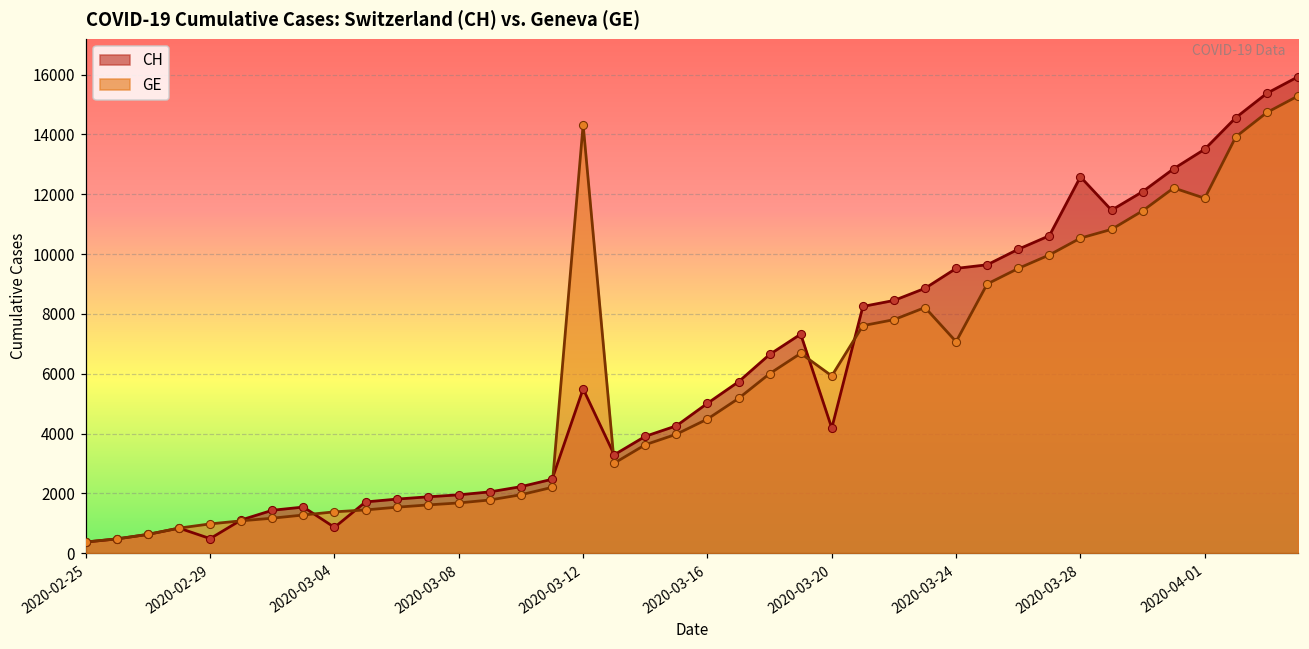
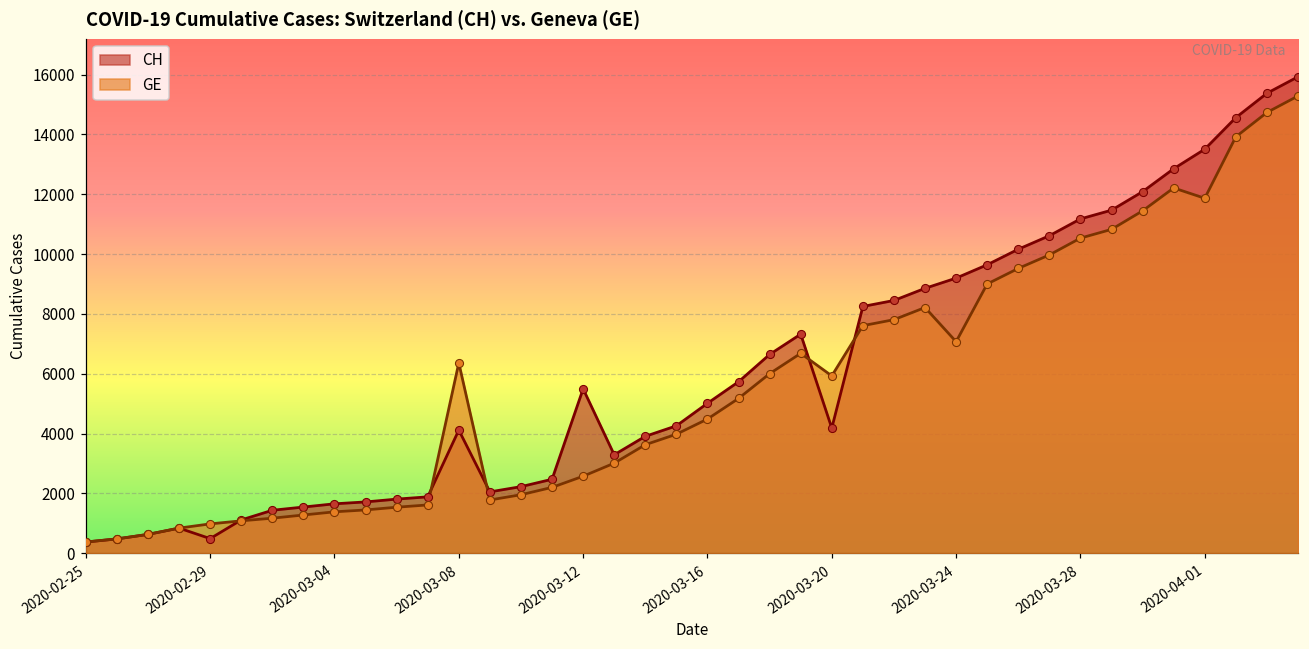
CH, 2020-03-04: 900 -> 1700
CH, 2020-03-08: 2000 -> 4100
GE, 2020-03-08: 1700 -> 6400
GE, 2020-03-12: 14300 -> 2600
CH, 2020-03-24: 9500 -> 9200
CH, 2020-03-28: 12600 -> 11200
